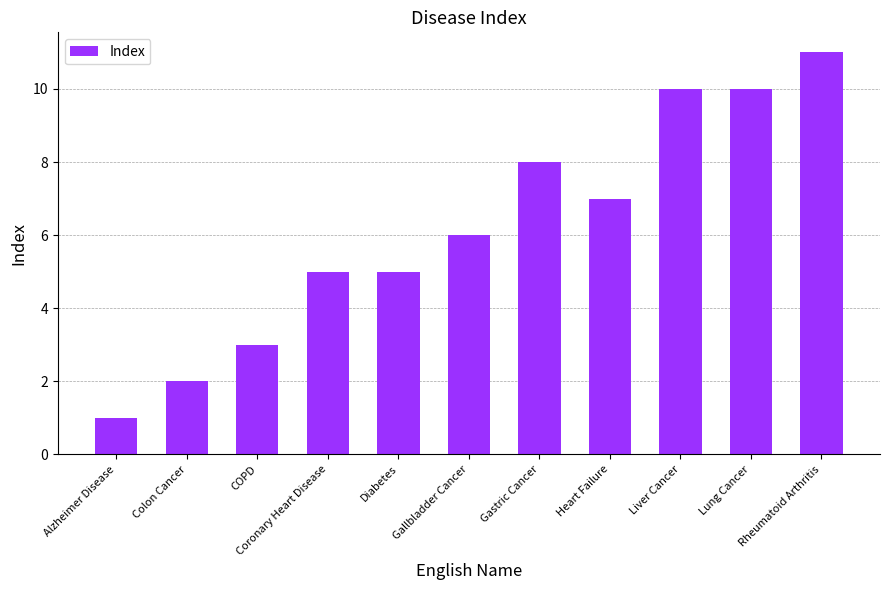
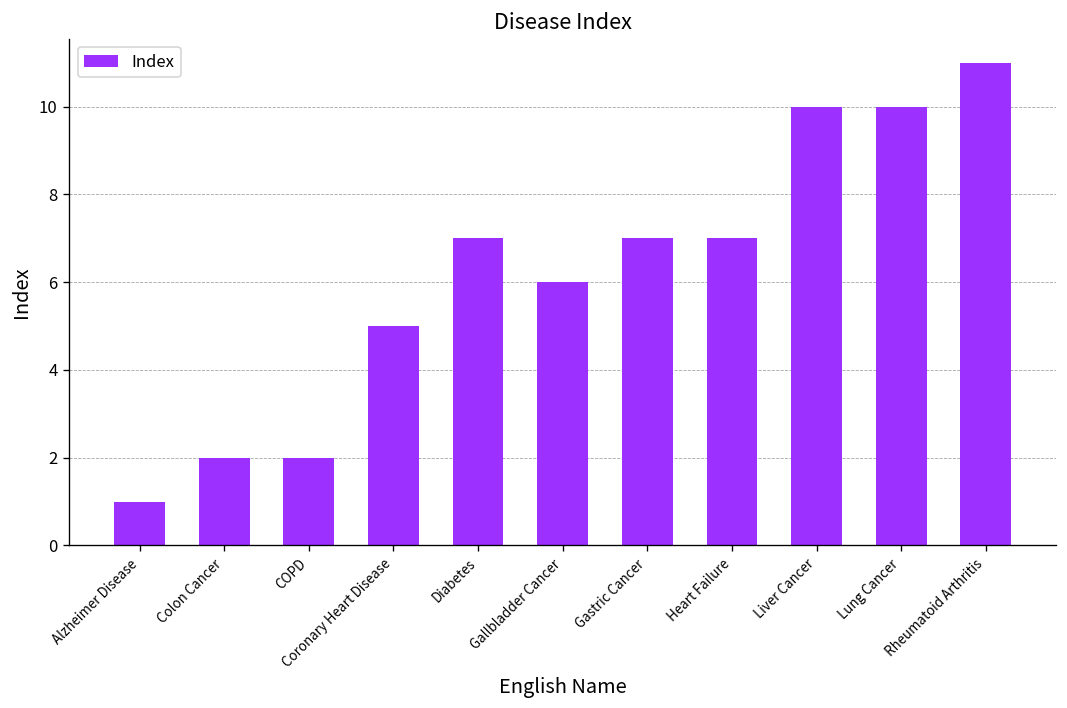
COPD: 3 -> 2
Diabetes: 5 -> 7
Gastric Cancer: 8 -> 7
